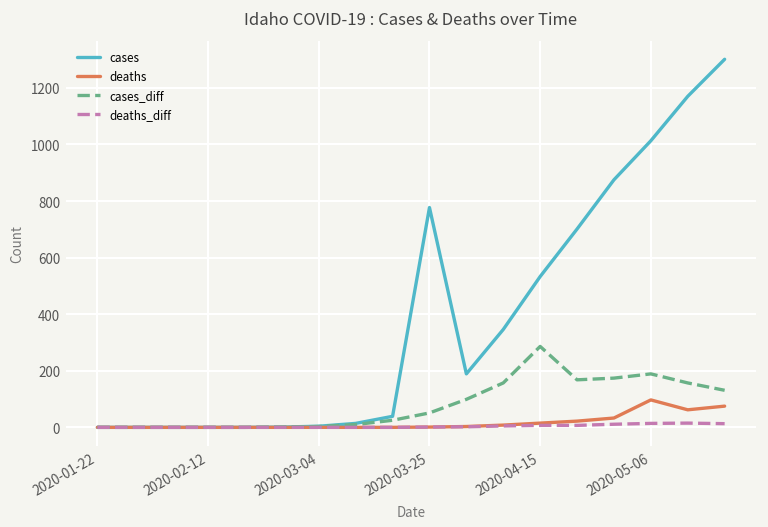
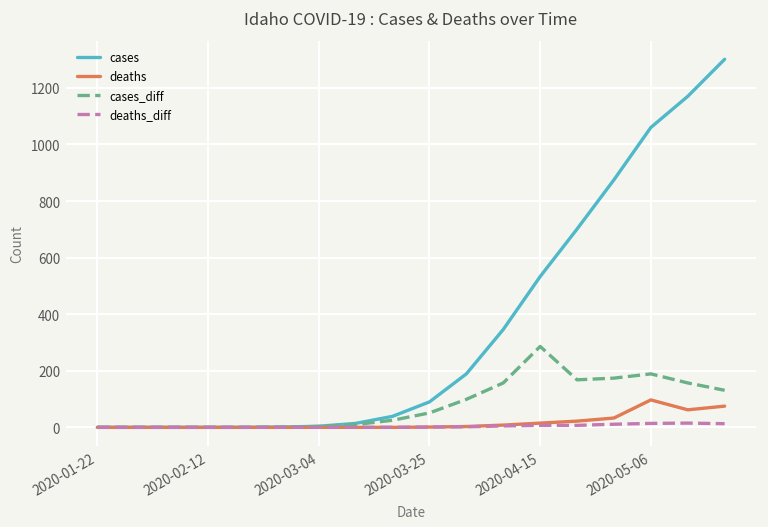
cases, 2020-03-25: 780 -> 90
cases, 2020-05-06: 1010 -> 1060
